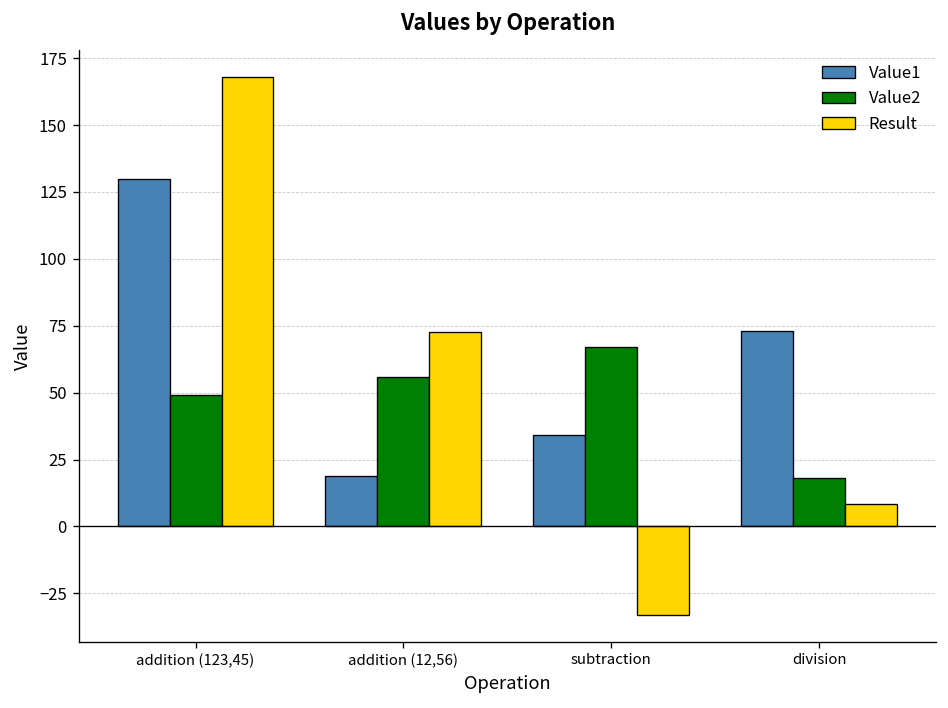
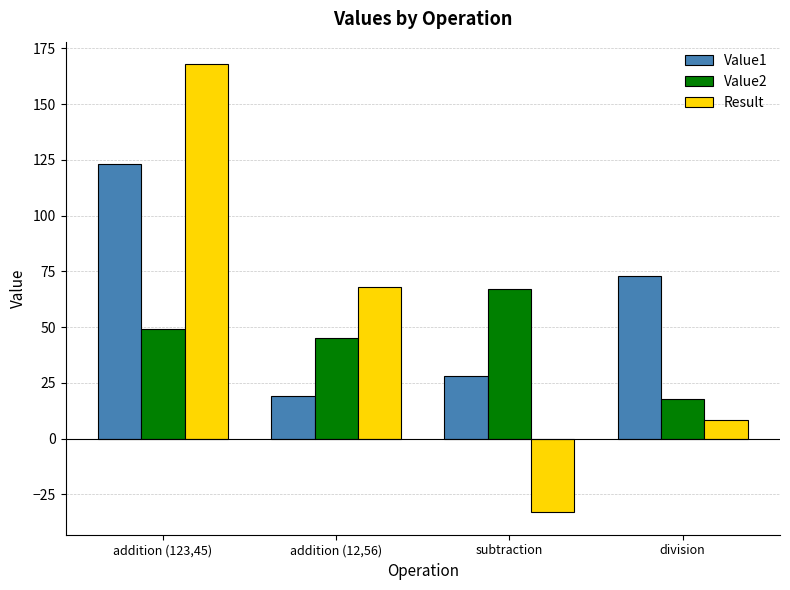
Value1, addition (123,45): 130 -> 123
Value2, addition (12,56): 56 -> 45
Result, addition (12,56): 73 -> 68
Value1, subtraction: 34 -> 28
